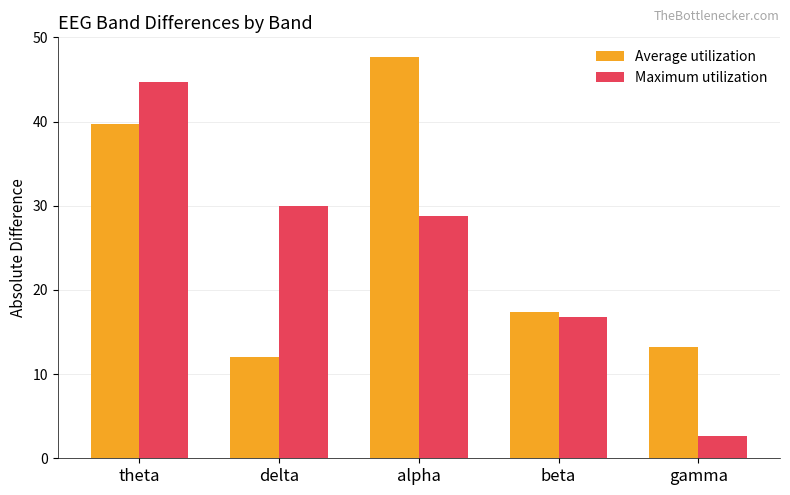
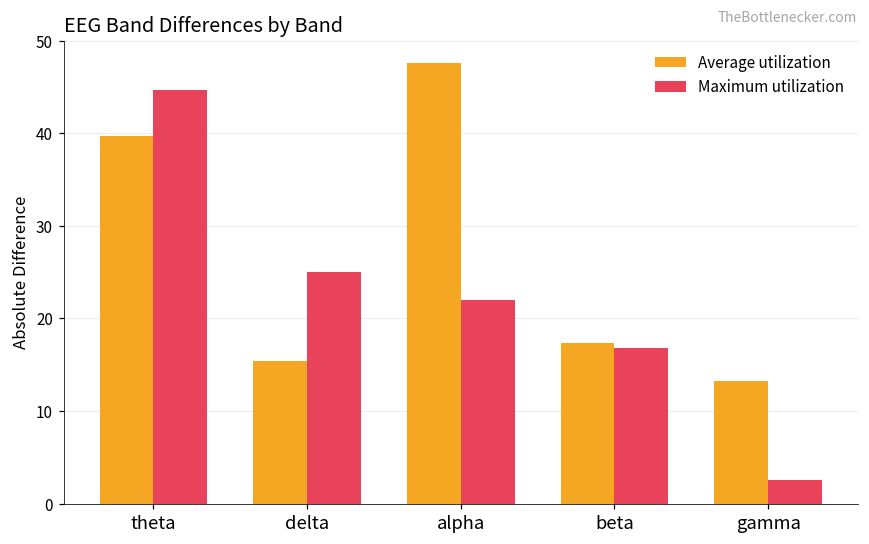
Average utilization, delta: 12 -> 15
Maximum utilization, delta: 30 -> 25
Maximum utilization, alpha: 29 -> 22
